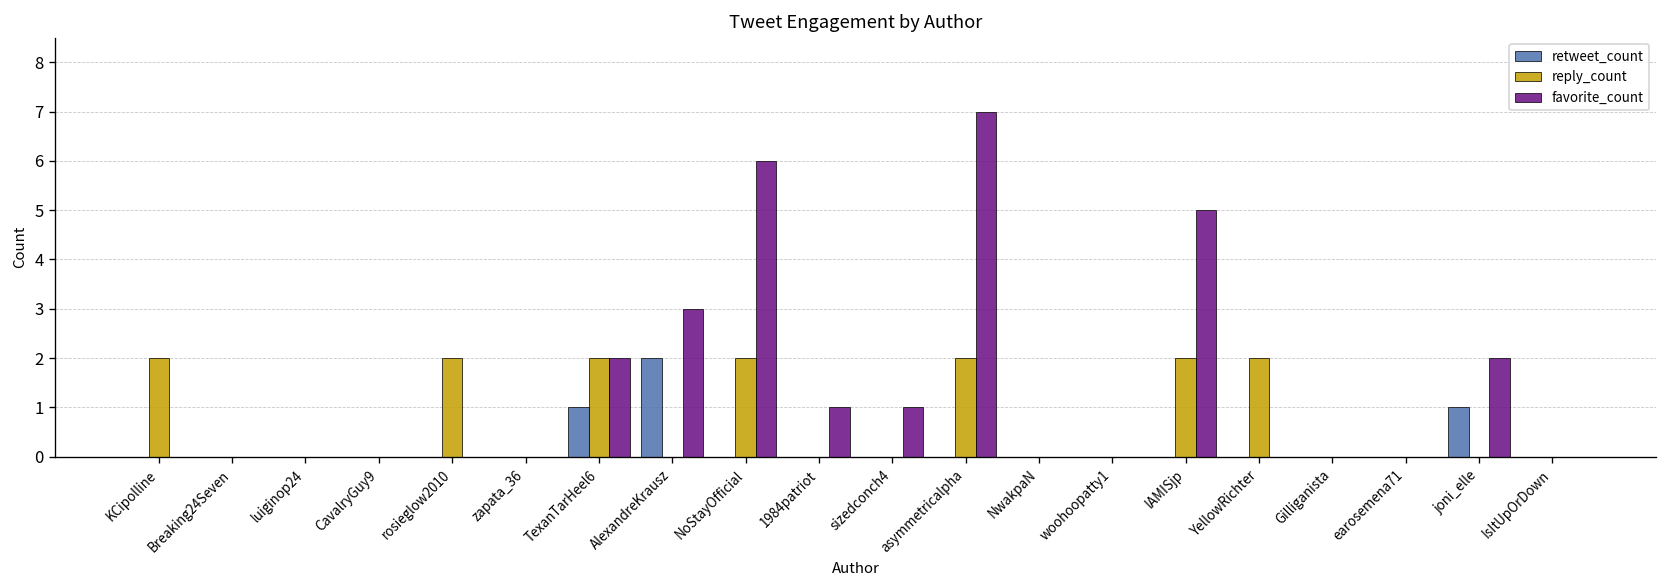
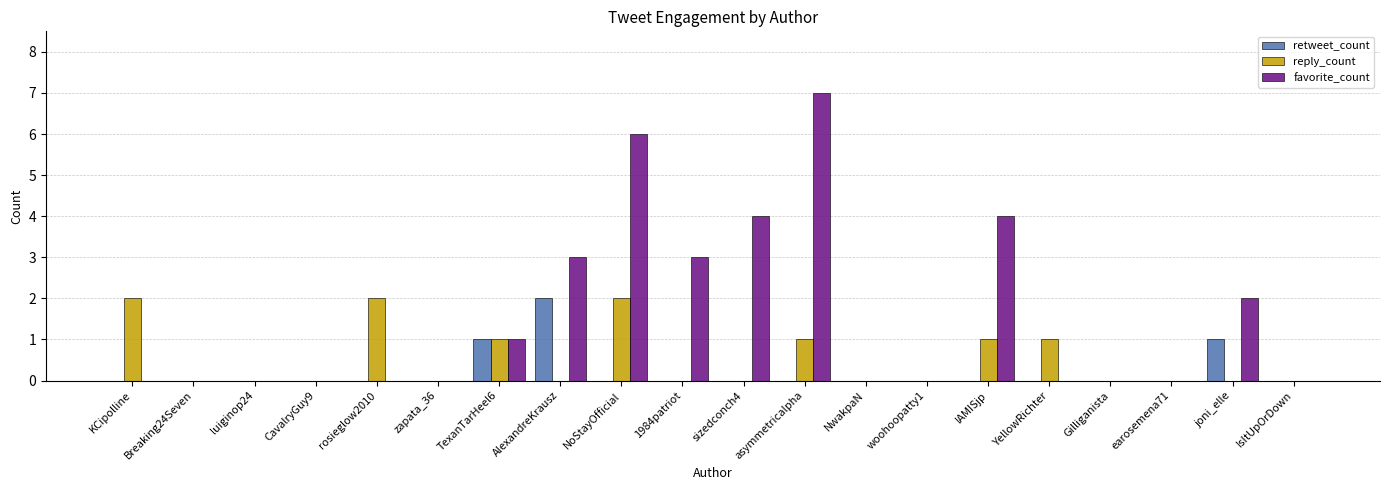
reply_count, TexanTarHeel6: 2 -> 1
favorite_count, TexanTarHeel6: 2 -> 1
favorite_count, 1984patriot: 1 -> 3
favorite_count, sizedconch4: 1 -> 4
reply_count, asymmetricalpha: 2 -> 1
reply_count, IAMISjp: 2 -> 1
favorite_count, IAMISjp: 5 -> 4
reply_count, YellowRichter: 2 -> 1
